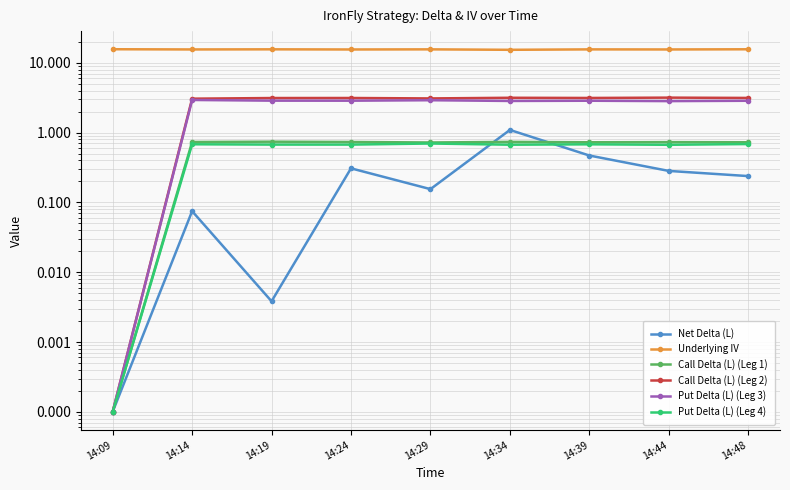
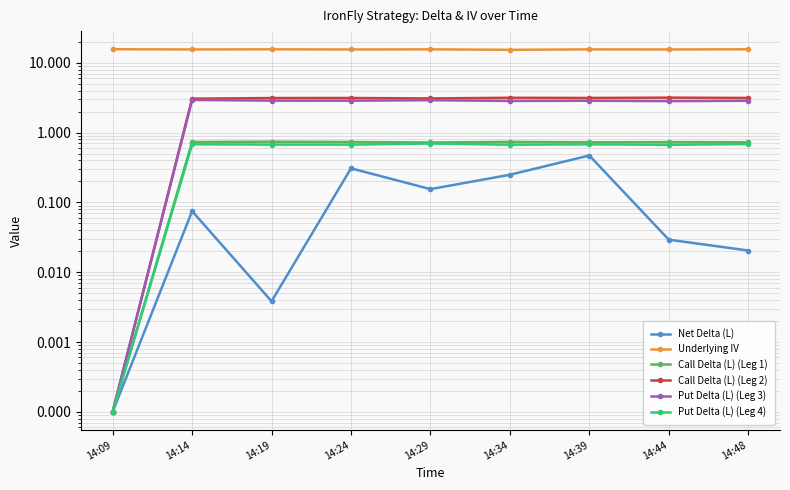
Net Delta (L), 14:34: 1.1 -> 0.25
Net Delta (L), 14:44: 0.28 -> 0.029
Net Delta (L), 14:48: 0.24 -> 0.020
